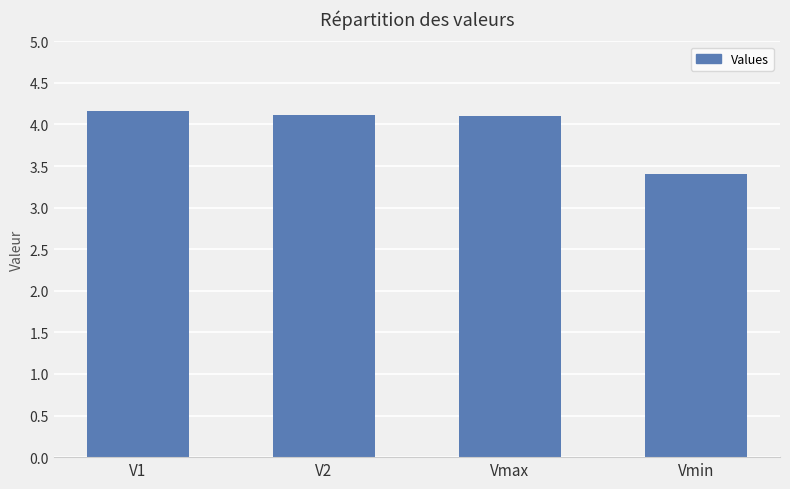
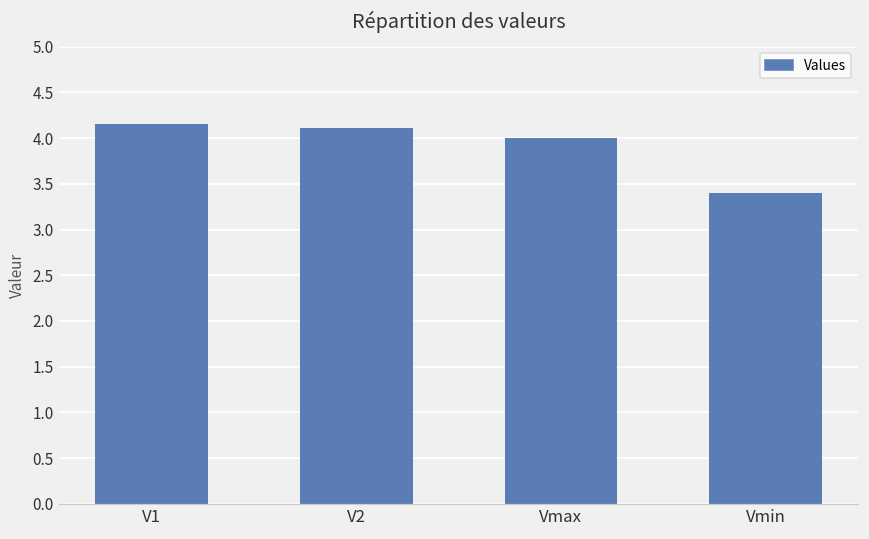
Vmax: 4.1 -> 4.0
